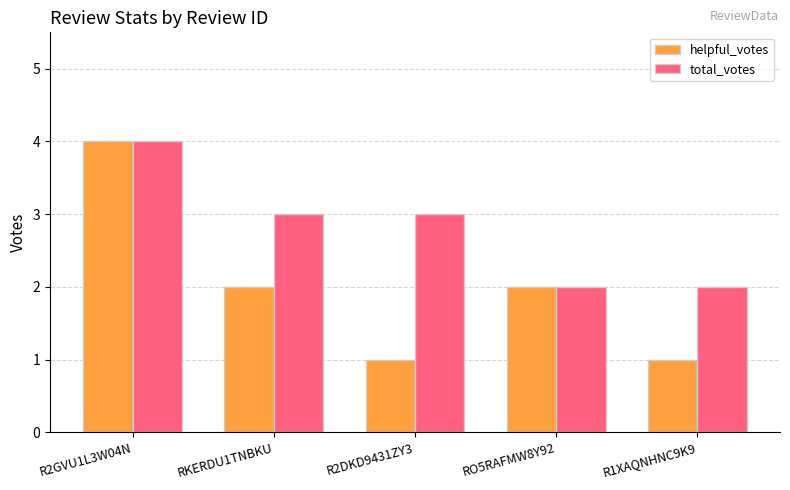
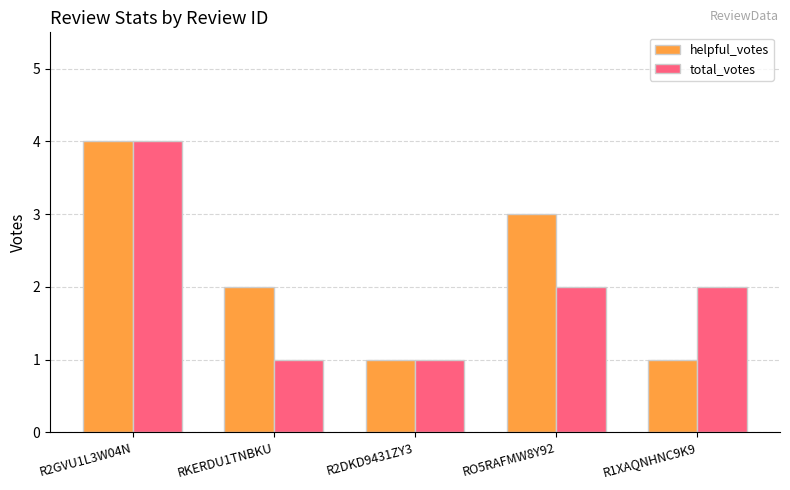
total_votes, RKERDU1TNBKU: 3 -> 1
total_votes, R2DKD9431ZY3: 3 -> 1
helpful_votes, RO5RAFMW8Y92: 2 -> 3
